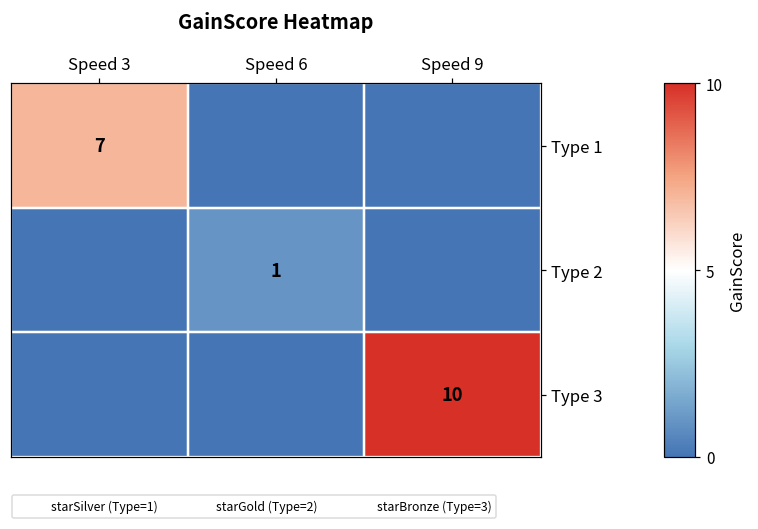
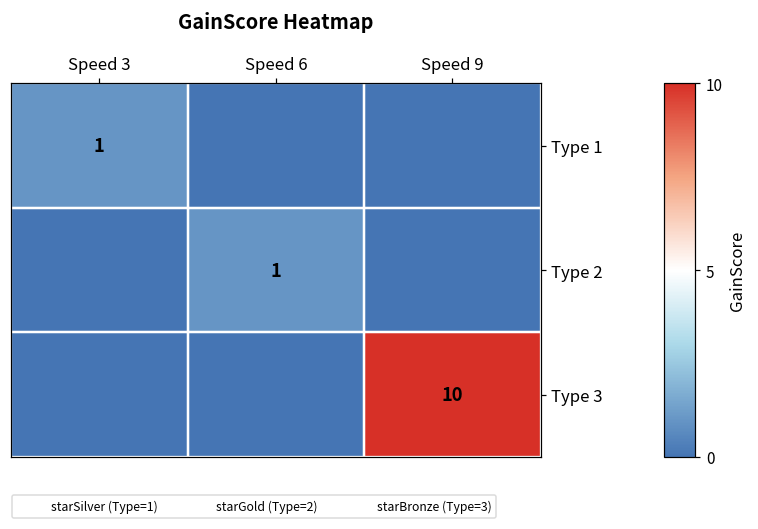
Type 1, Speed 3: 7 -> 1
